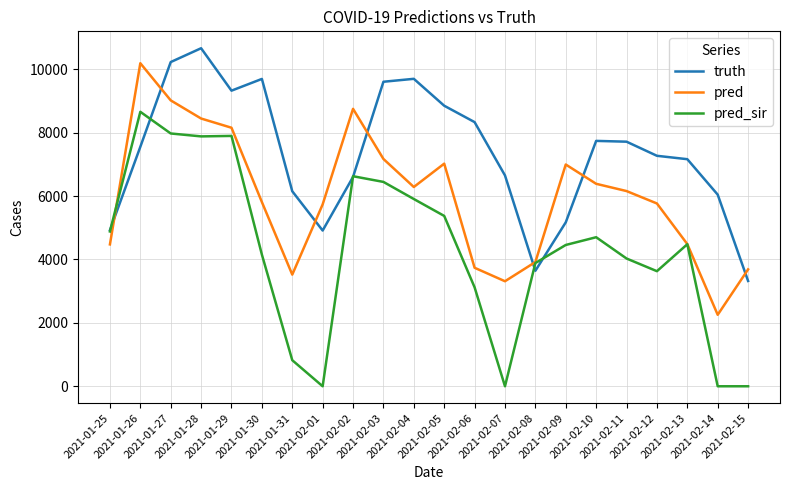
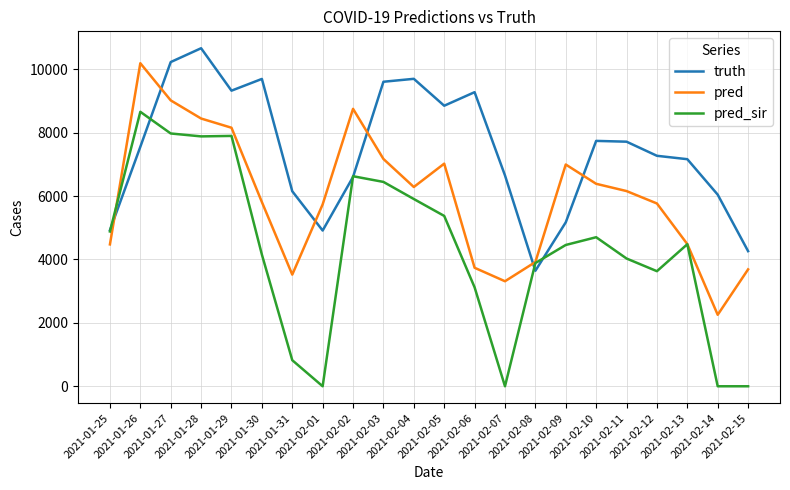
truth, 2021-02-06: 8300 -> 9300
truth, 2021-02-15: 3300 -> 4300
